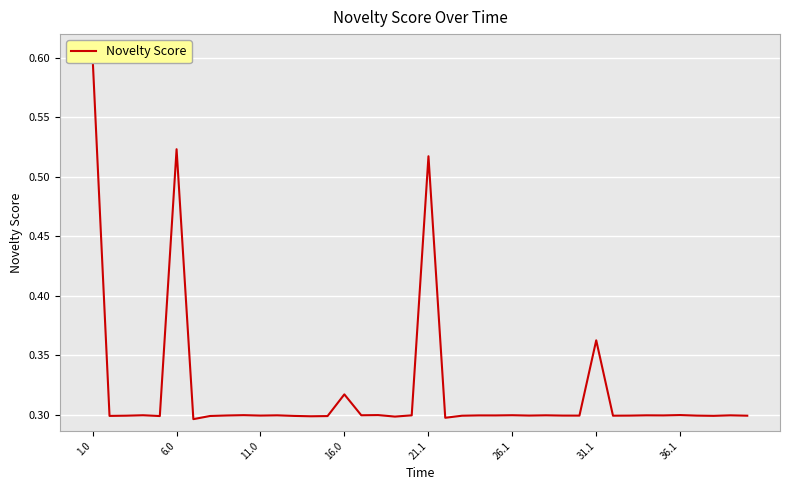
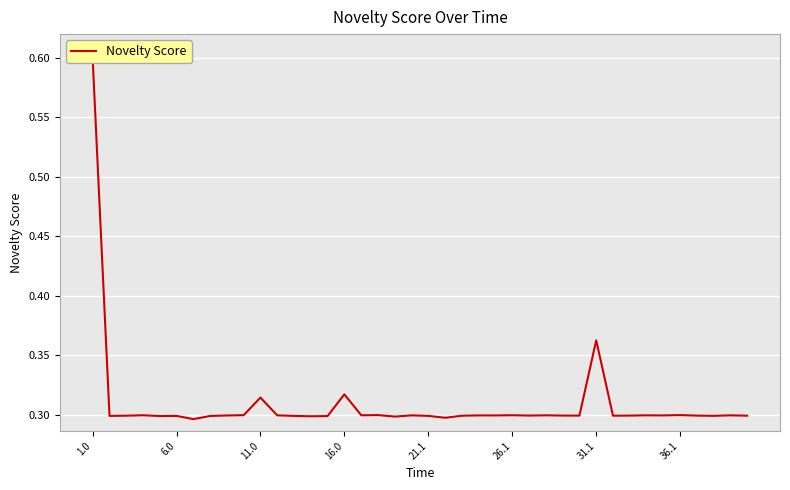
6.0: 0.523 -> 0.299
11.0: 0.300 -> 0.315
21.1: 0.517 -> 0.299
